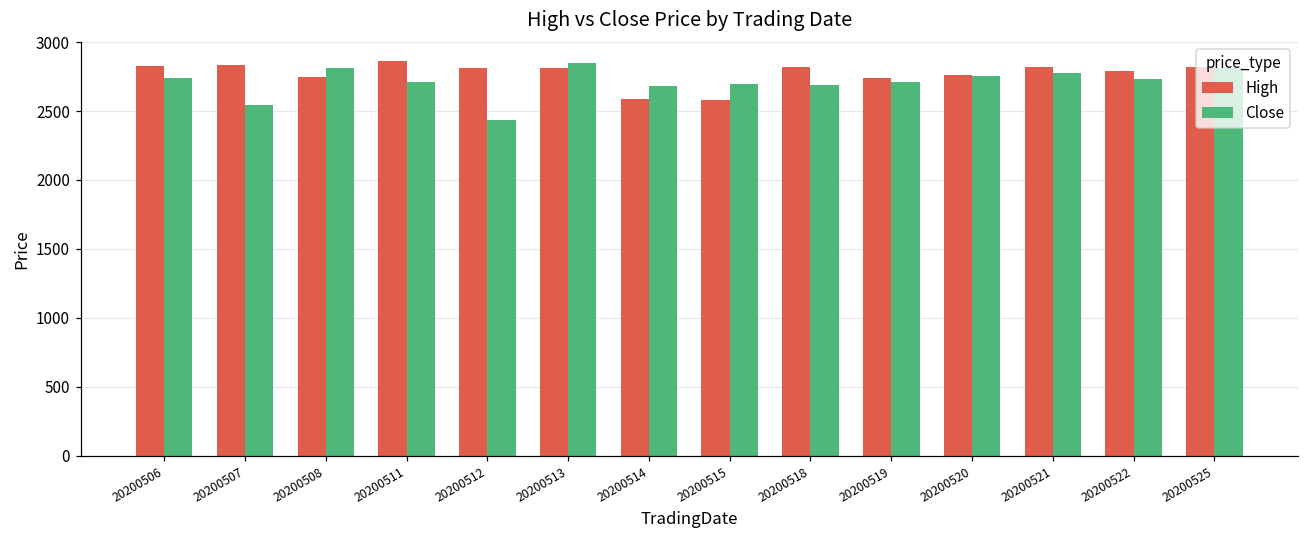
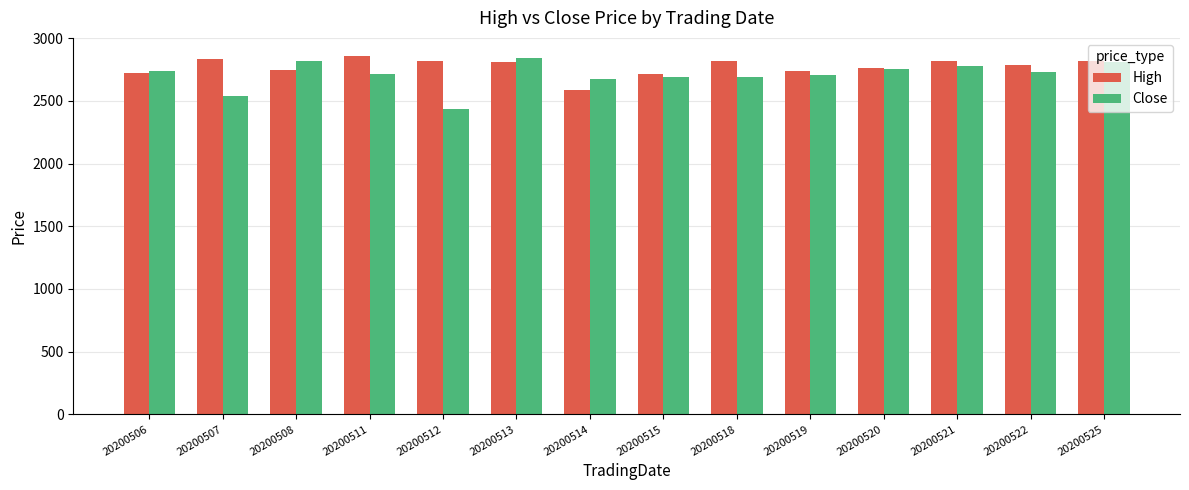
High, 20200506: 2830 -> 2730
High, 20200515: 2580 -> 2720
